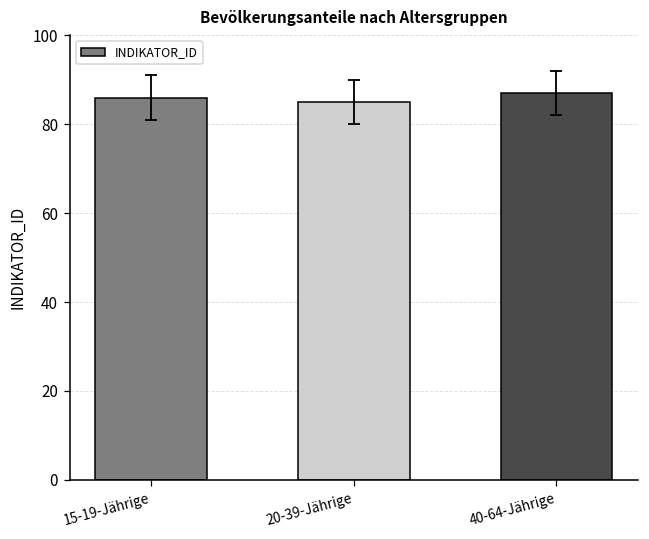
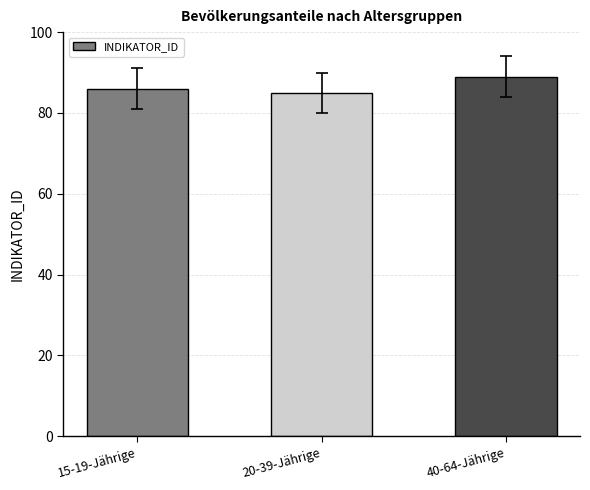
INDIKATOR_ID, 40-64-Jährige: 87 -> 89
